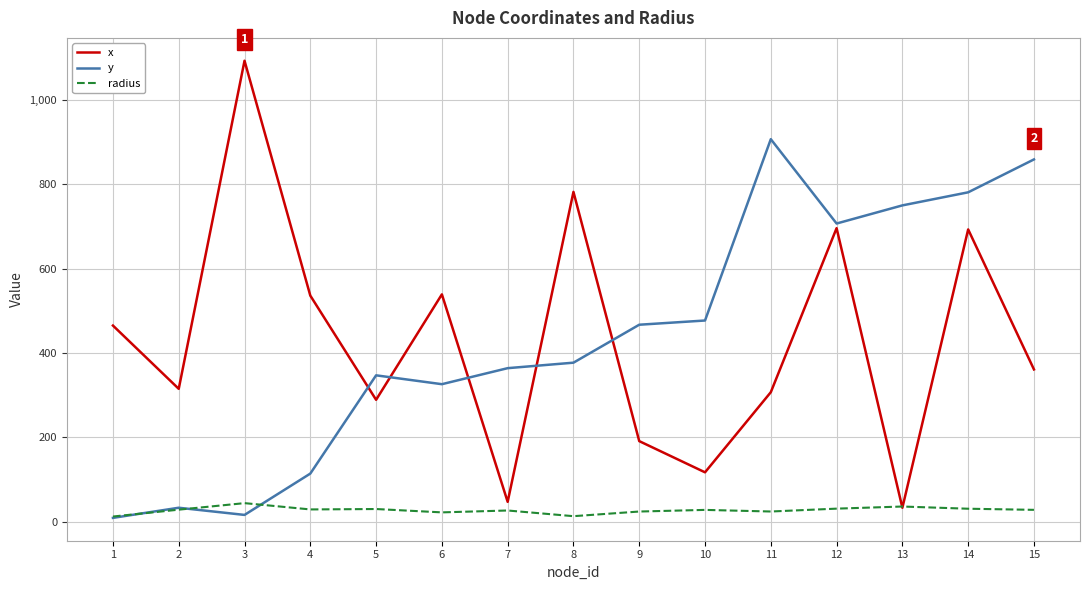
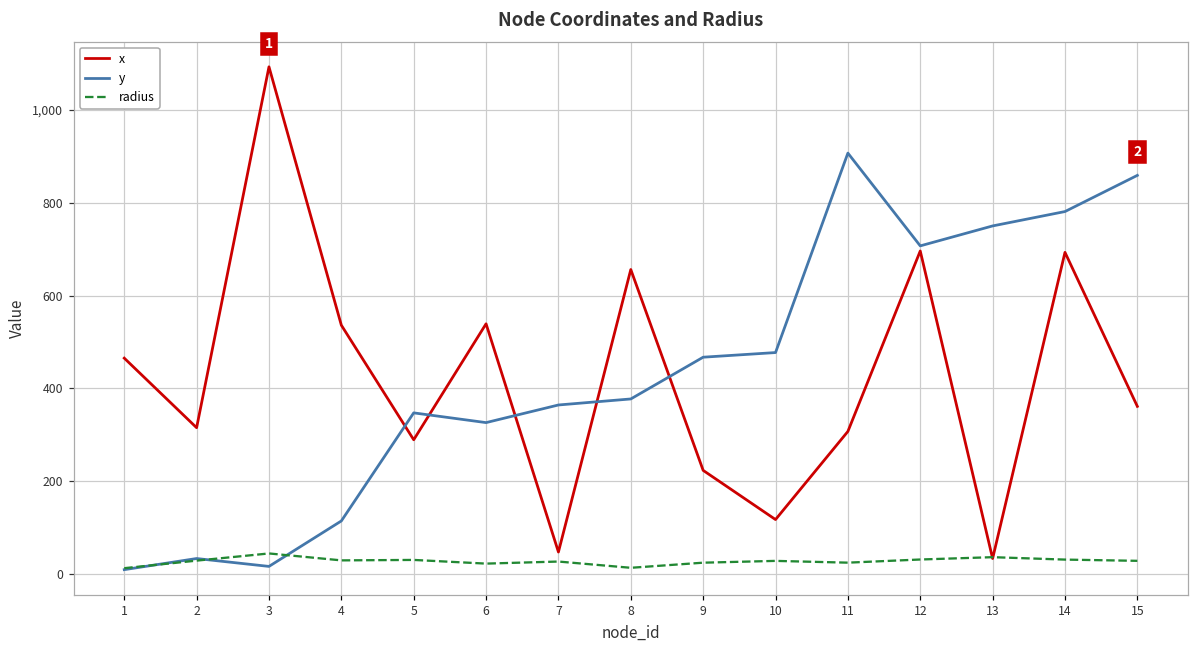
x, 8: 780 -> 660
x, 9: 190 -> 220
